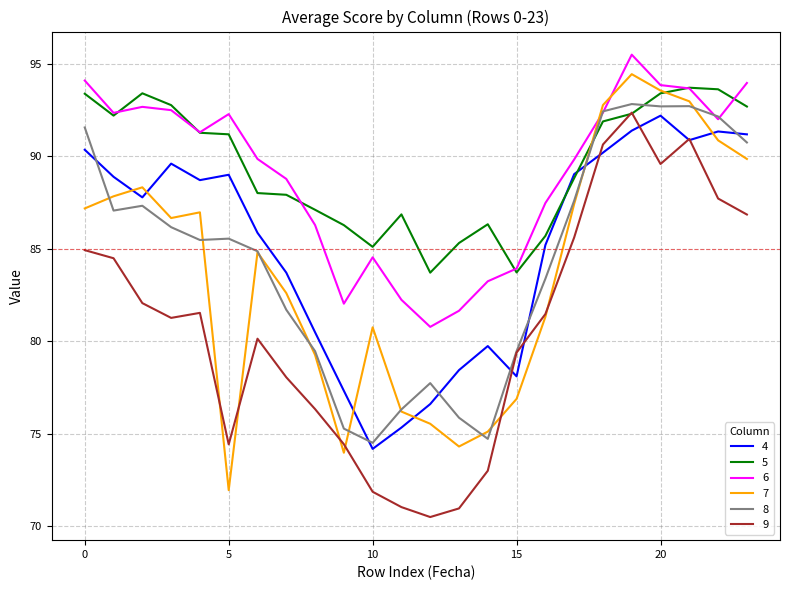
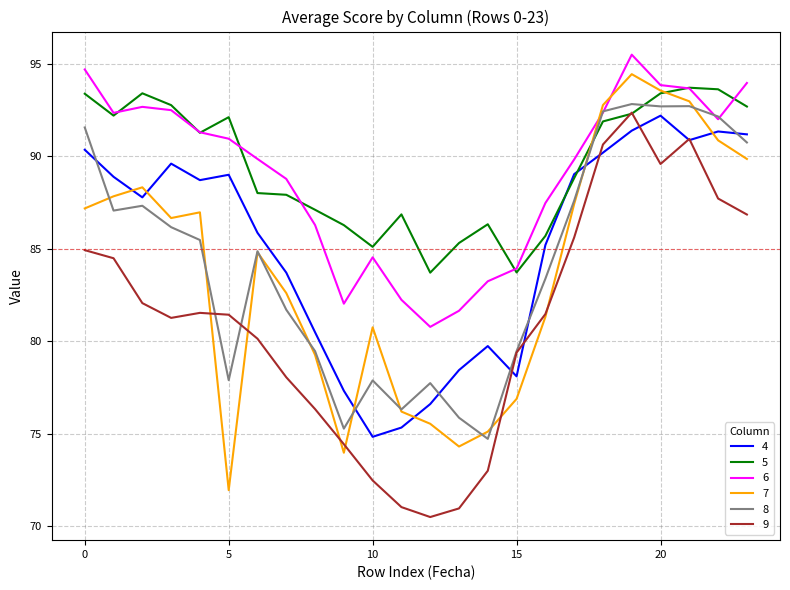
6, 0: 94.1 -> 94.7
5, 5: 91.2 -> 92.1
6, 5: 92.3 -> 91.0
8, 5: 85.6 -> 77.9
9, 5: 74.4 -> 81.4
4, 10: 74.2 -> 74.8
8, 10: 74.5 -> 77.9
9, 10: 71.9 -> 72.5
